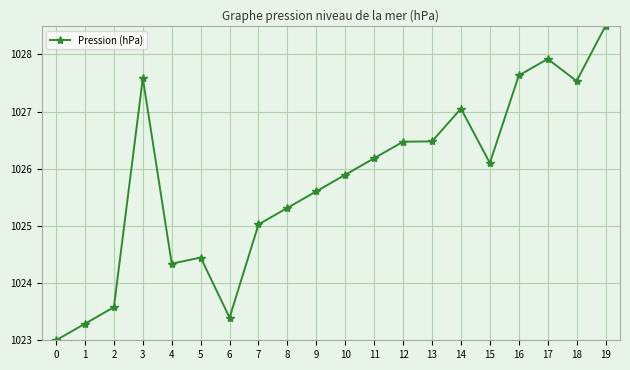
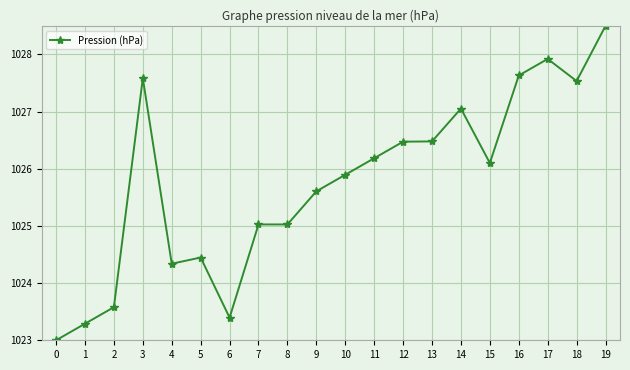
8: 1025.3 -> 1025.0
